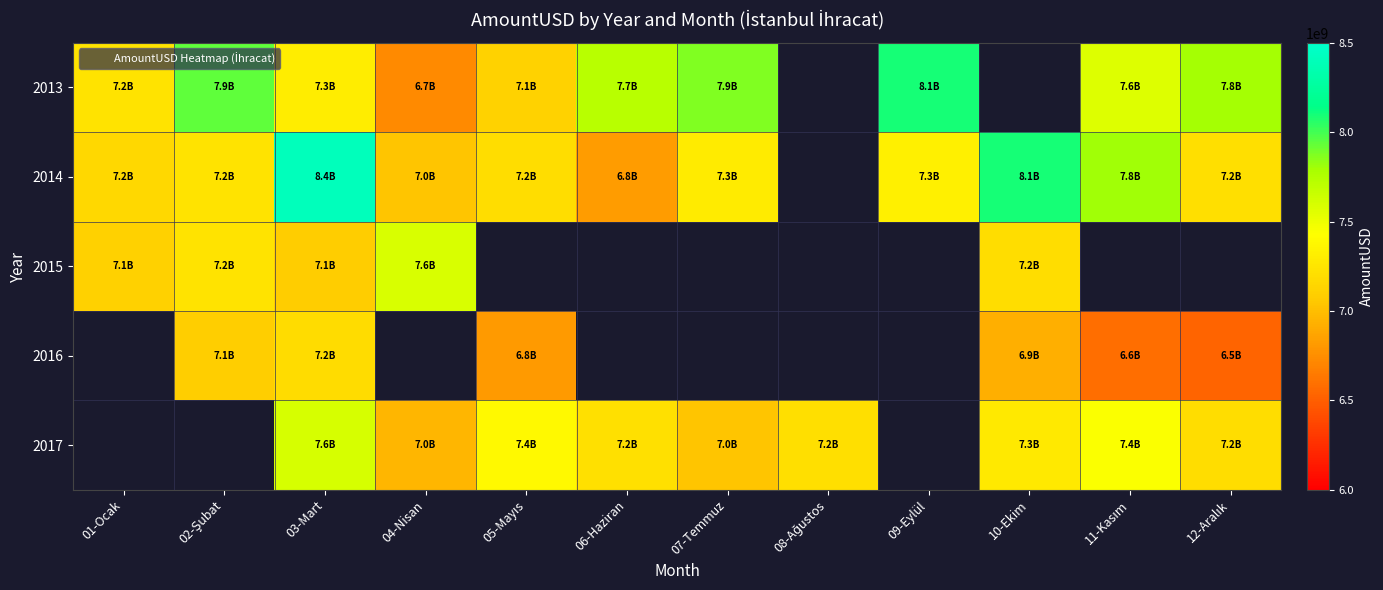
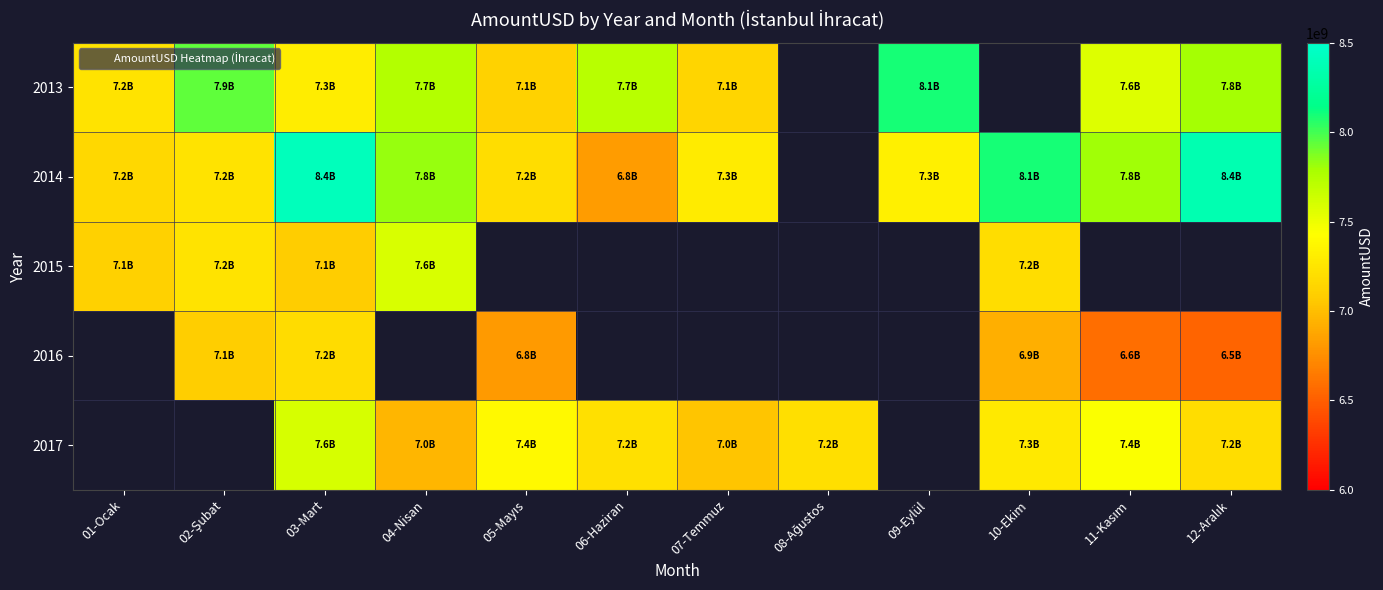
2013, 04-Nisan: 6.7B -> 7.7B
2013, 07-Temmuz: 7.9B -> 7.1B
2014, 04-Nisan: 7.0B -> 7.8B
2014, 12-Aralık: 7.2B -> 8.4B
